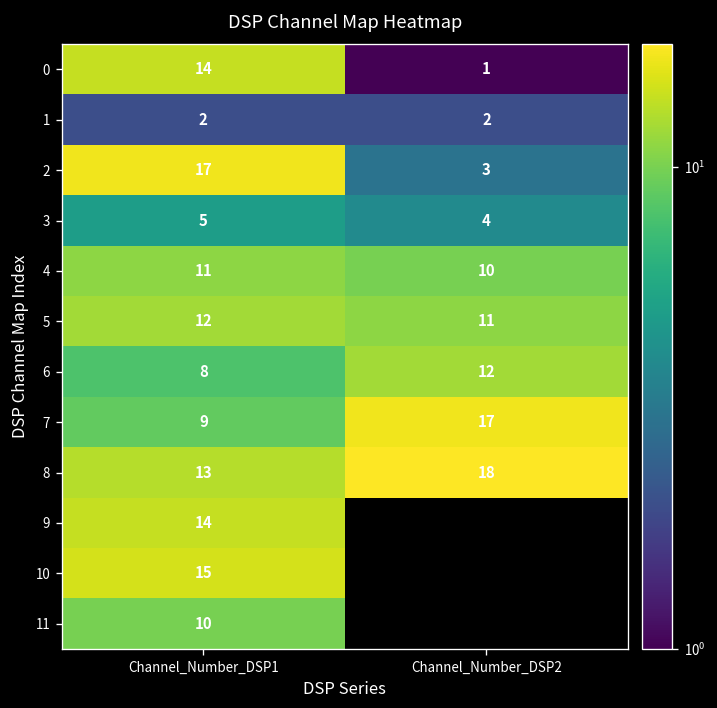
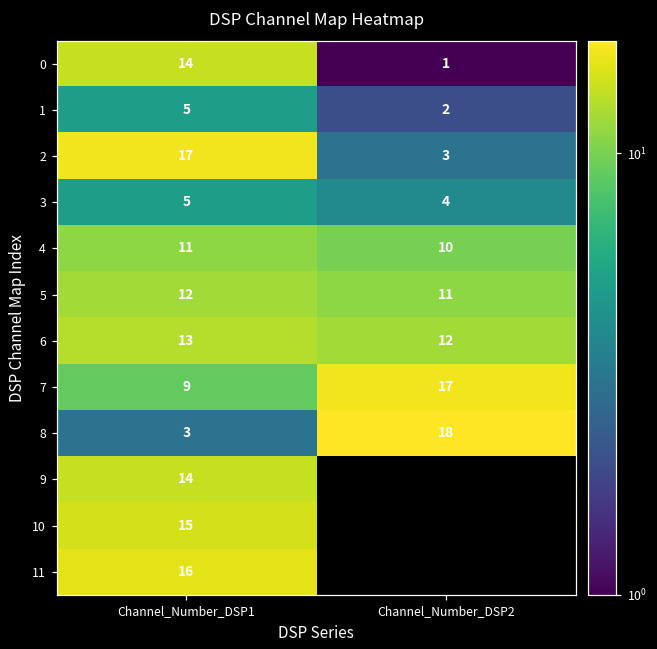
1, Channel_Number_DSP1: 2 -> 5
6, Channel_Number_DSP1: 8 -> 13
8, Channel_Number_DSP1: 13 -> 3
11, Channel_Number_DSP1: 10 -> 16
